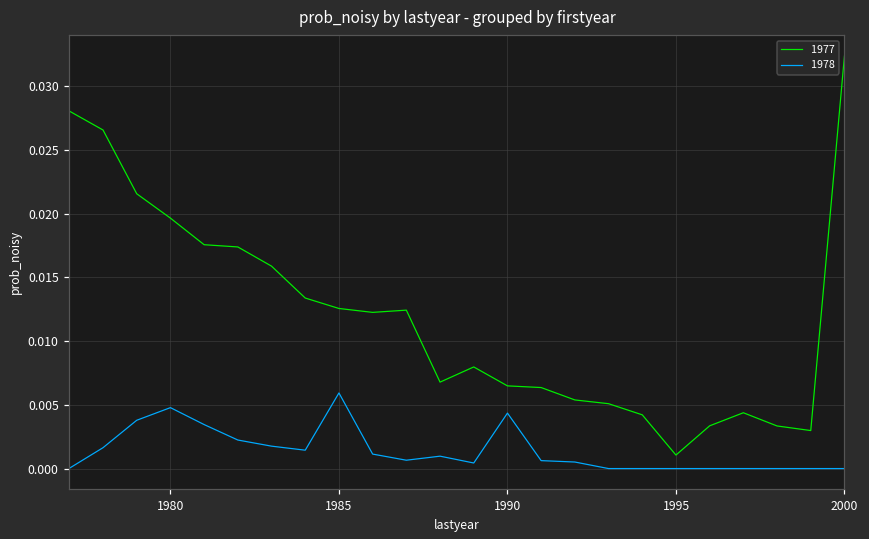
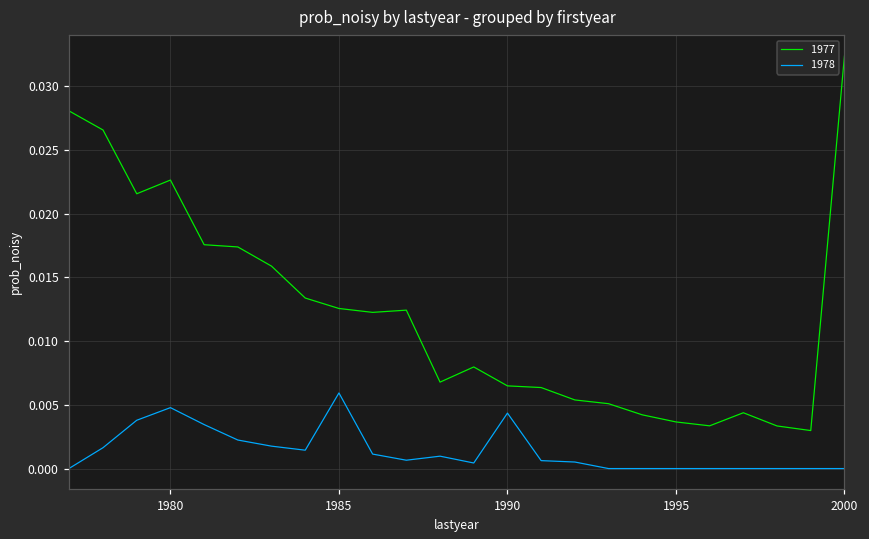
1977, 1980: 0.0197 -> 0.0226
1977, 1995: 0.0011 -> 0.0037
